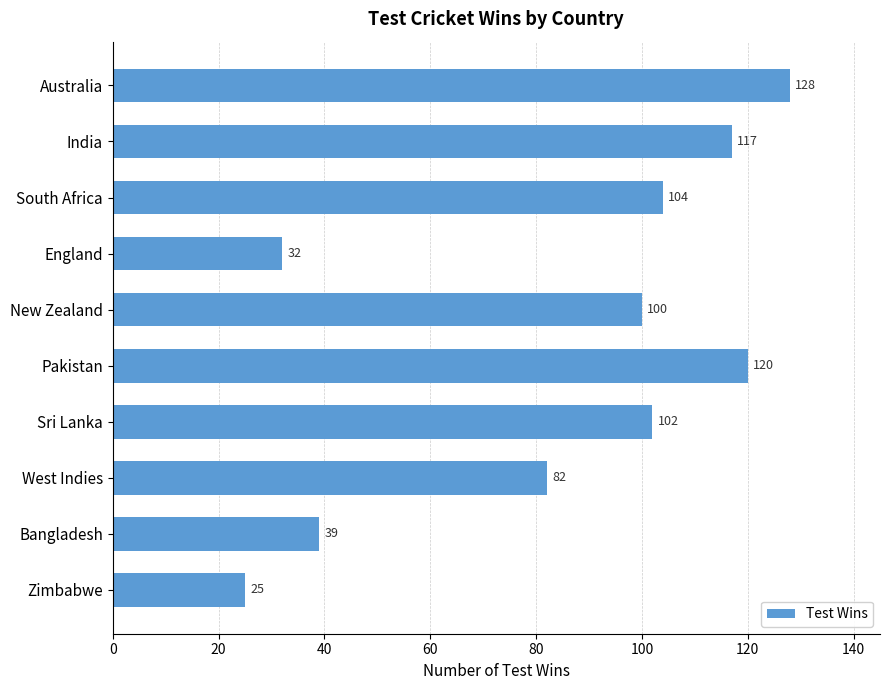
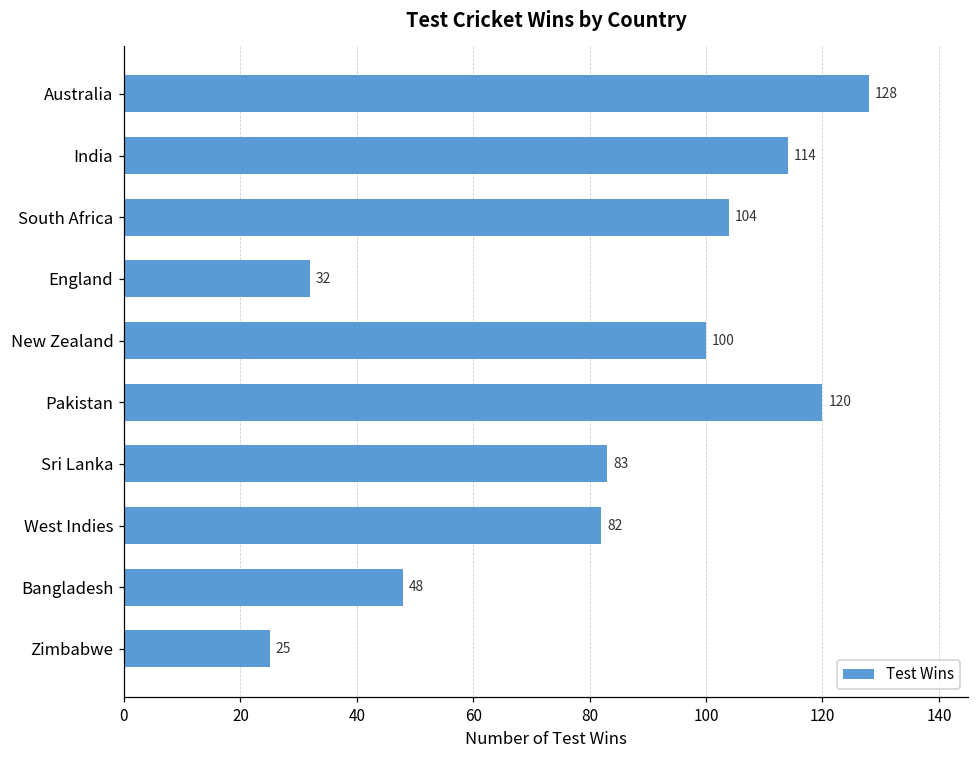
India: 117 -> 114
Sri Lanka: 102 -> 83
Bangladesh: 39 -> 48
